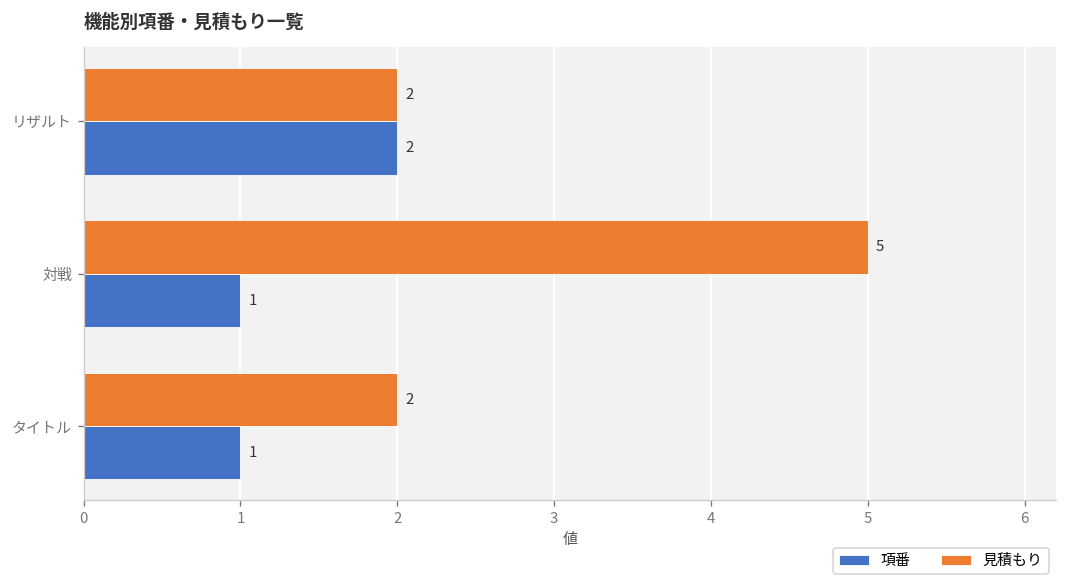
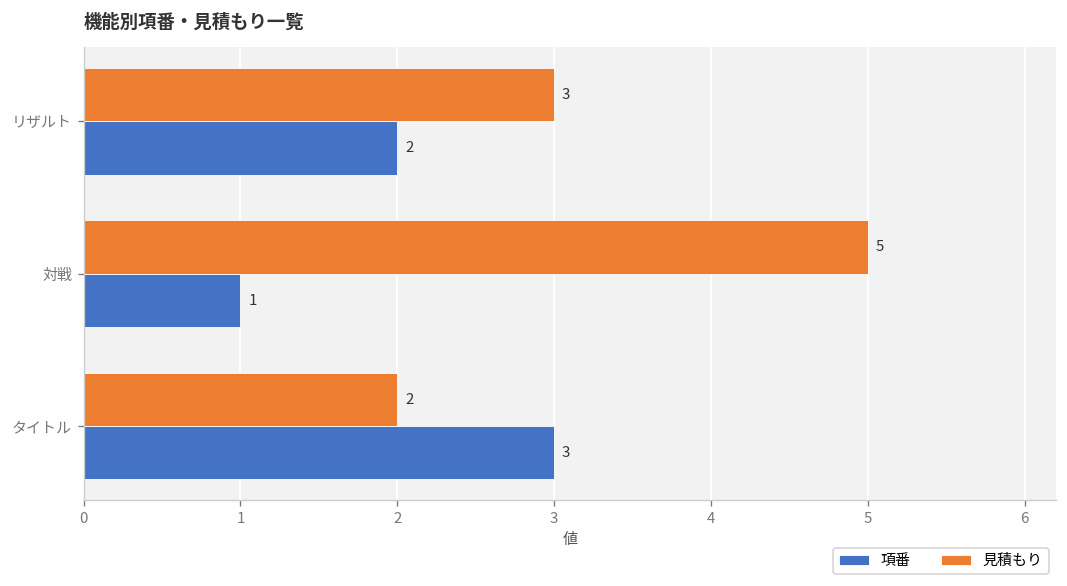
見積もり, リザルト: 2 -> 3
項番, タイトル: 1 -> 3
